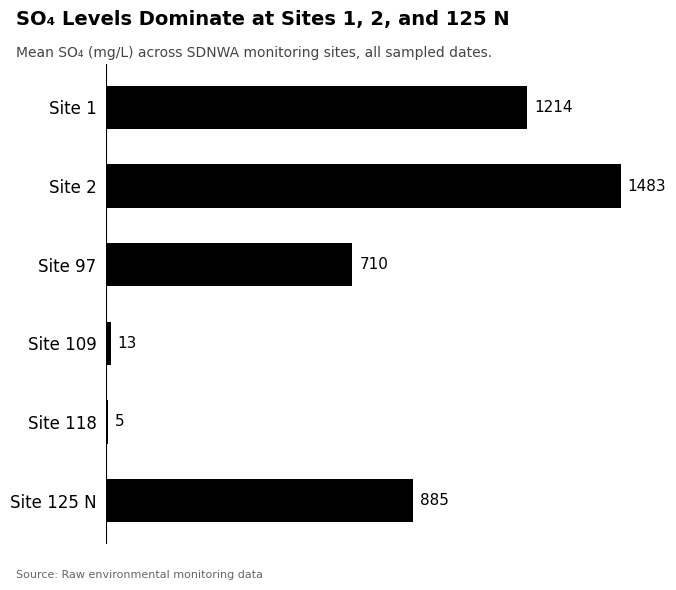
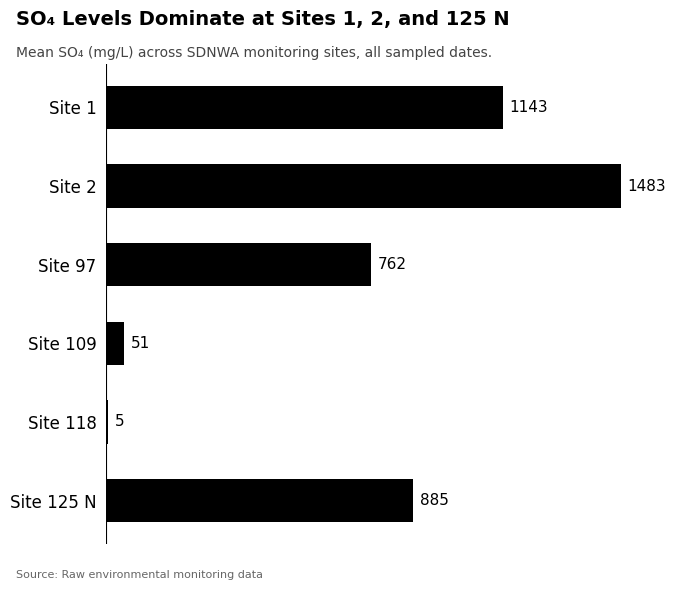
Site 1: 1214 -> 1143
Site 97: 710 -> 762
Site 109: 13 -> 51
